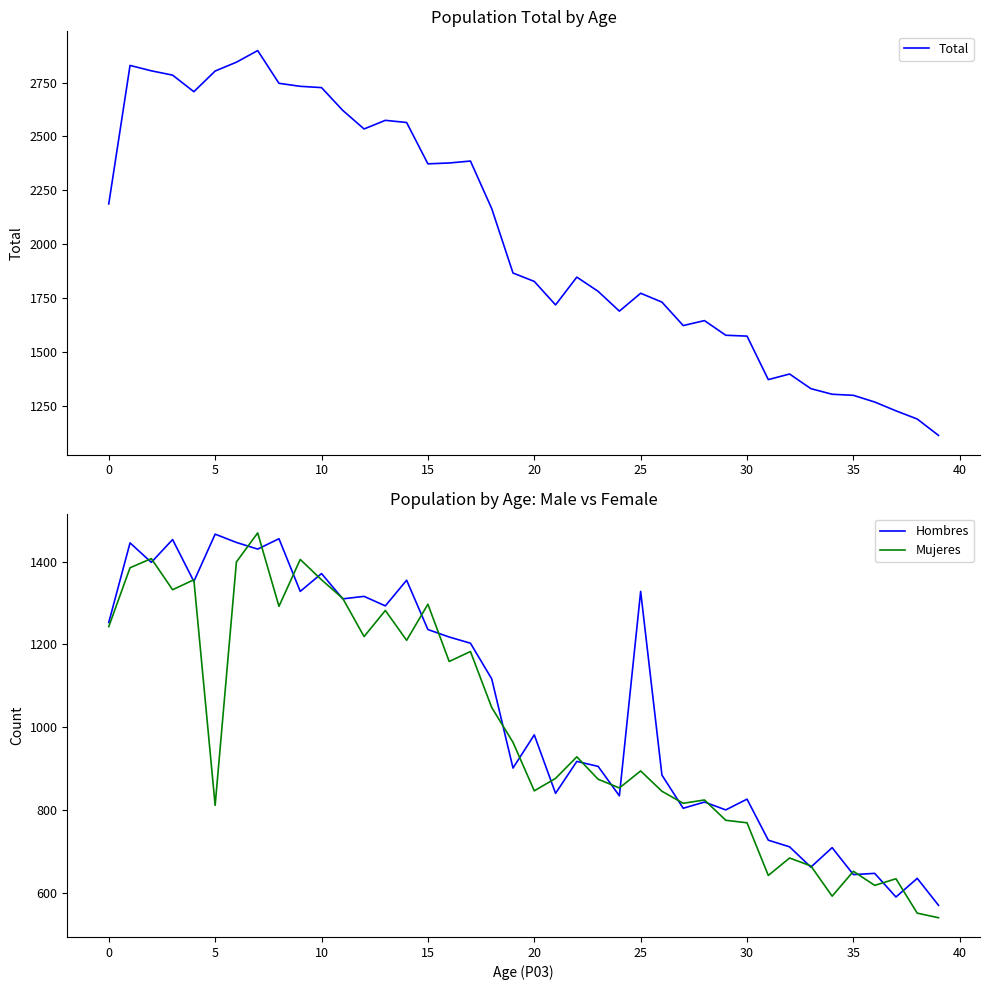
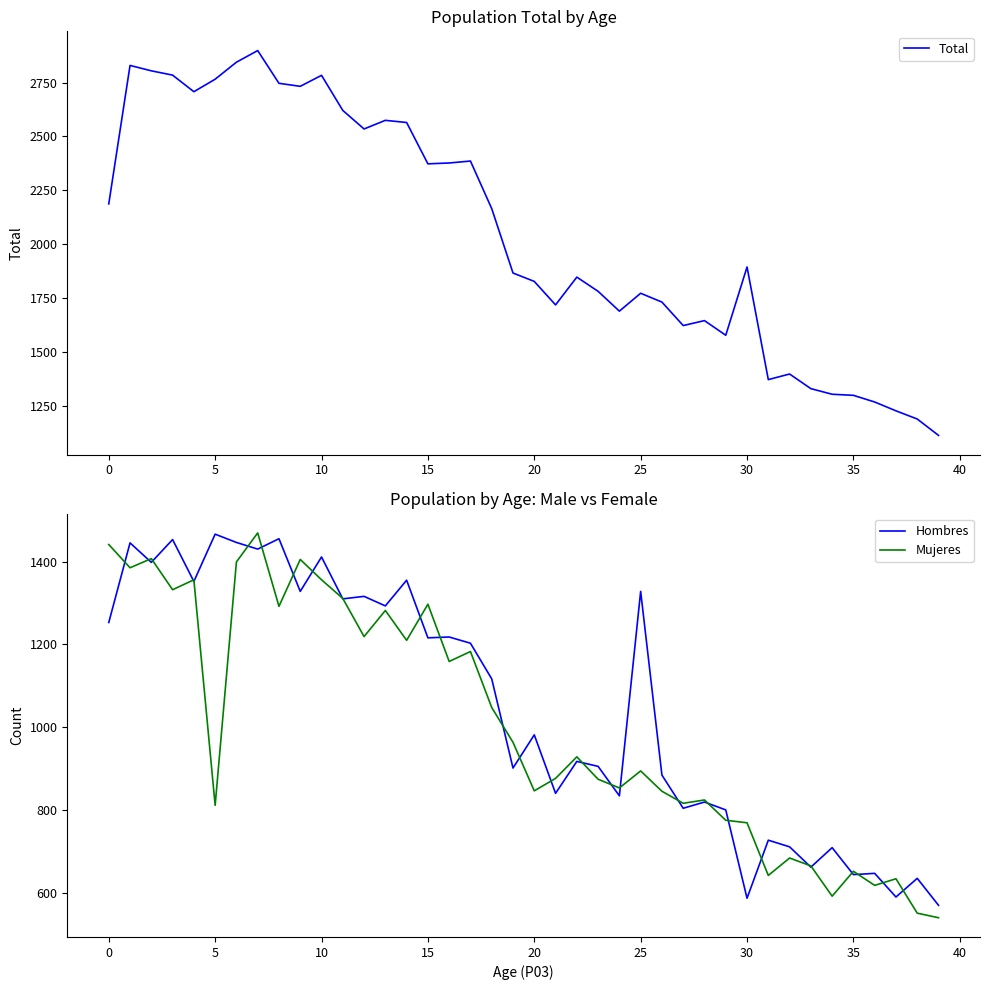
Population Total by Age, 5: 2800 -> 2770
Population Total by Age, 10: 2730 -> 2780
Population Total by Age, 30: 1570 -> 1890
Population by Age: Male vs Female, Mujeres, 0: 1240 -> 1440
Population by Age: Male vs Female, Hombres, 10: 1370 -> 1410
Population by Age: Male vs Female, Hombres, 15: 1240 -> 1220
Population by Age: Male vs Female, Hombres, 30: 830 -> 590
